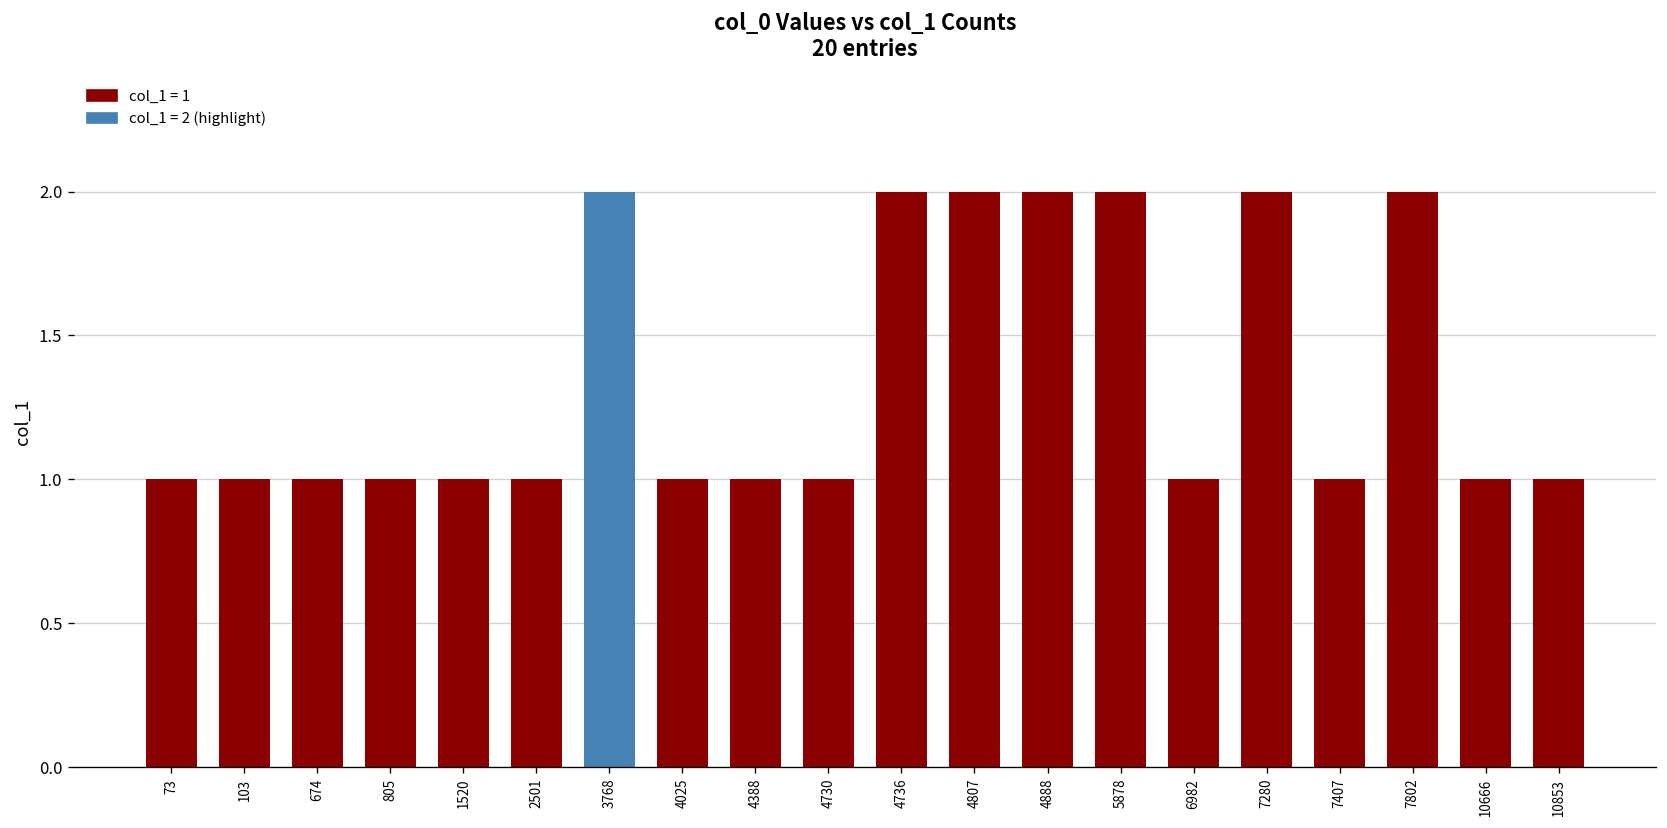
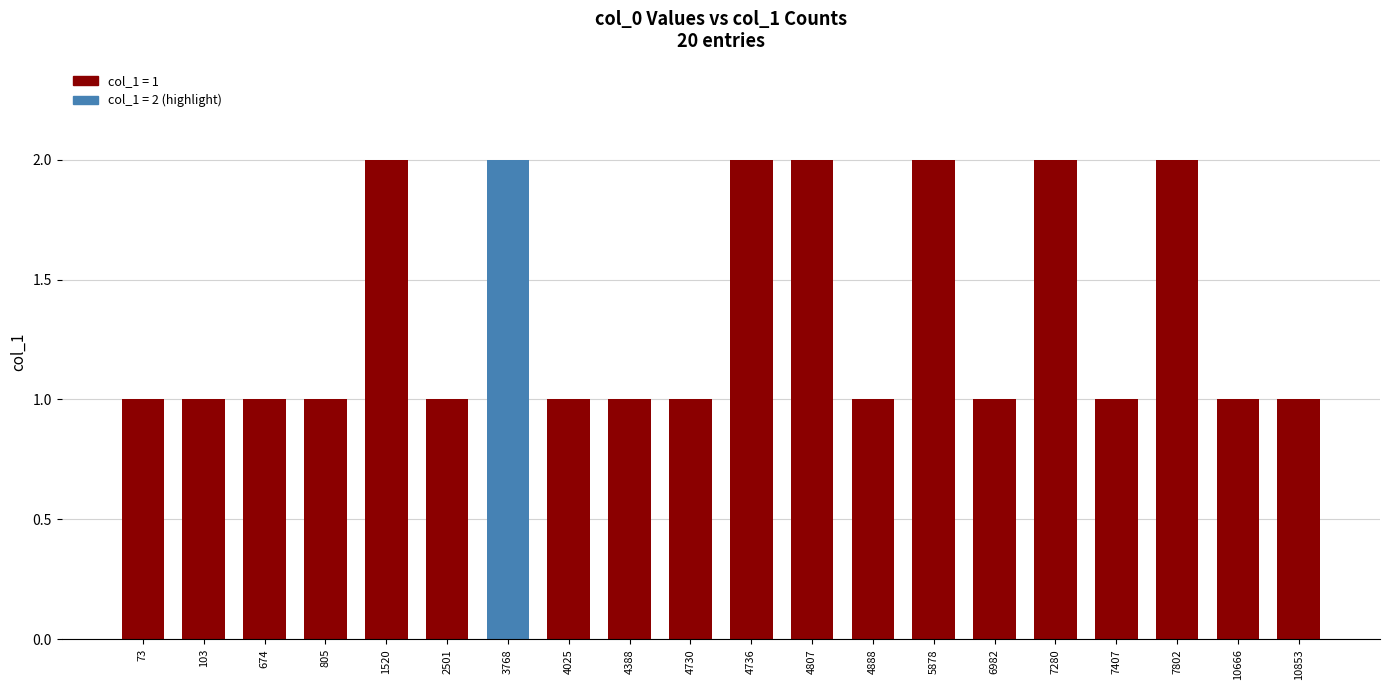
1520: 1 -> 2
4888: 2 -> 1
